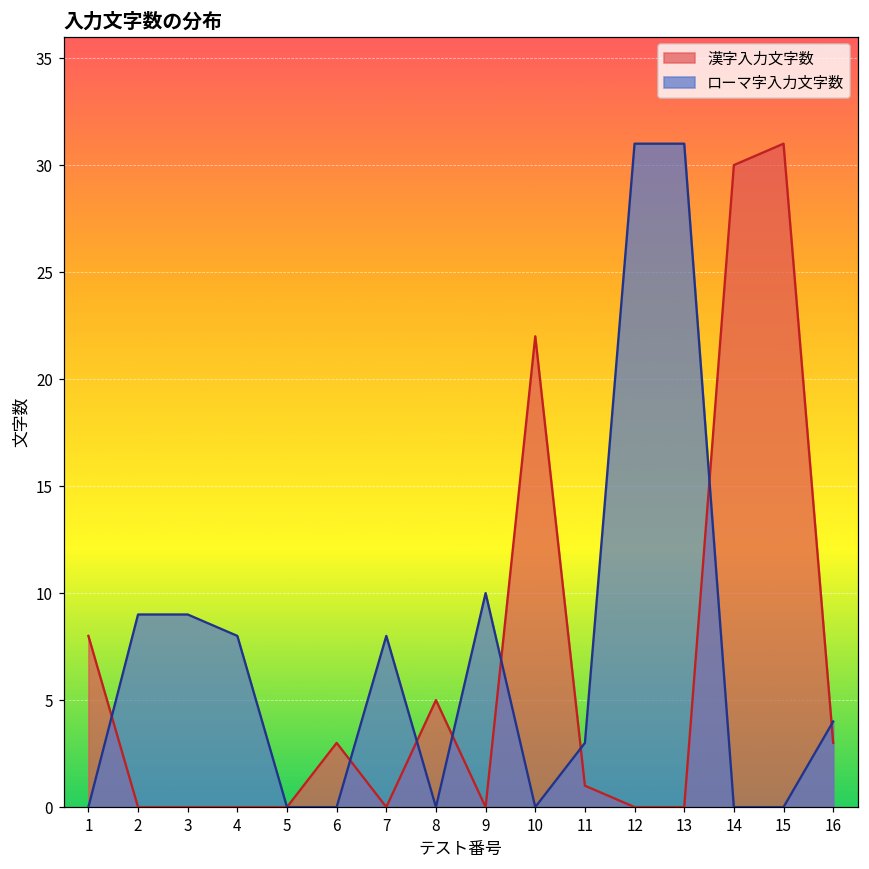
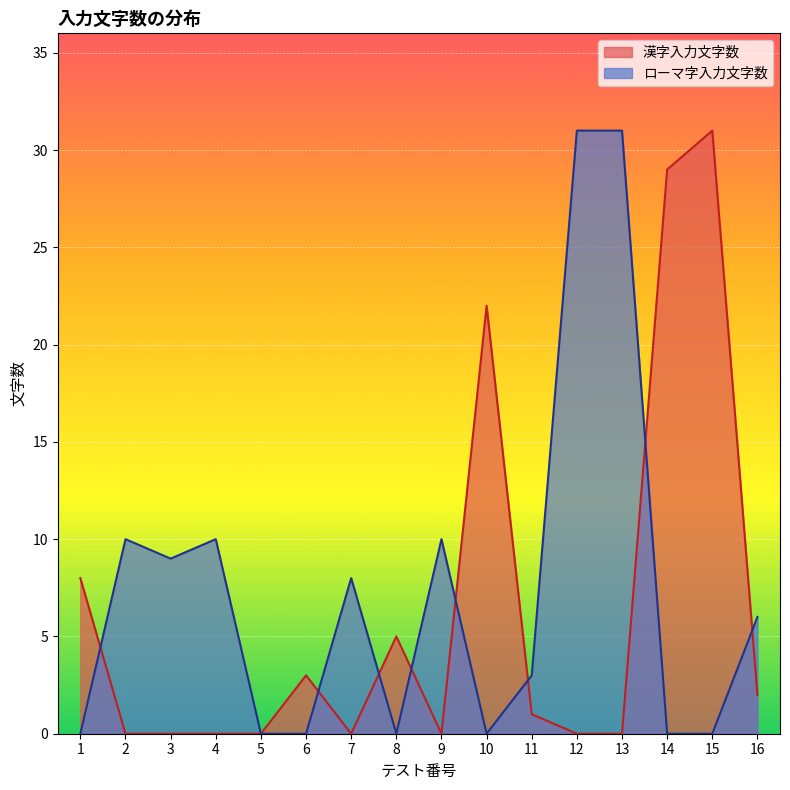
ローマ字入力文字数, 2: 9 -> 10
ローマ字入力文字数, 4: 8 -> 10
漢字入力文字数, 14: 30 -> 29
漢字入力文字数, 16: 3 -> 2
ローマ字入力文字数, 16: 4 -> 6
